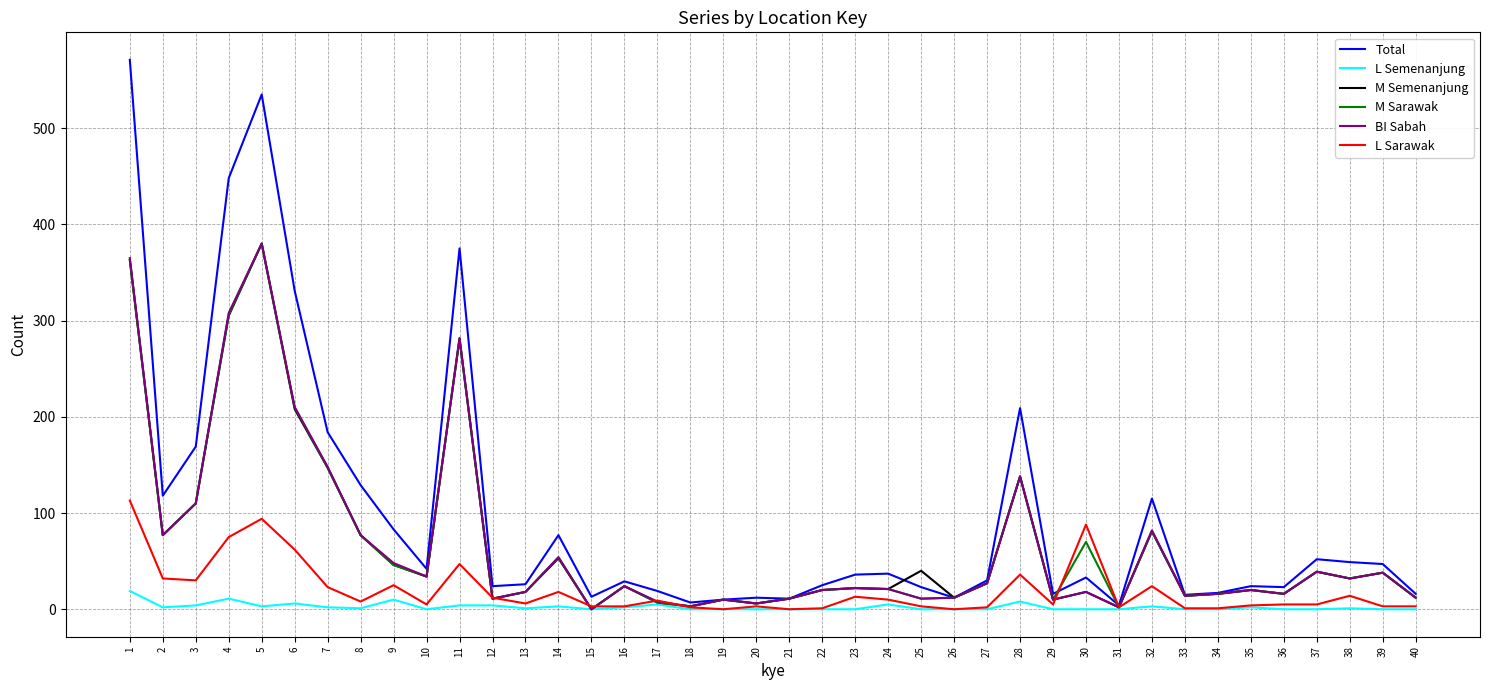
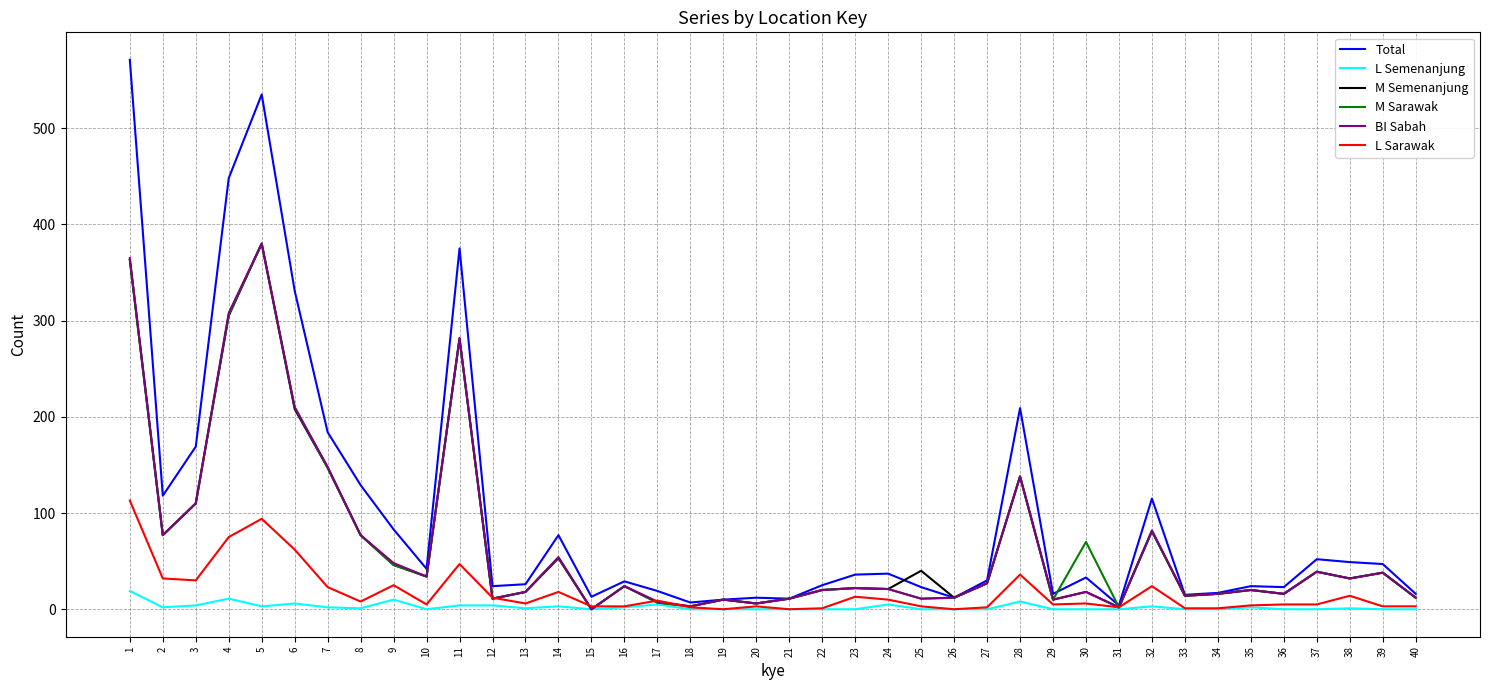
L Sarawak, 30: 90 -> 10
